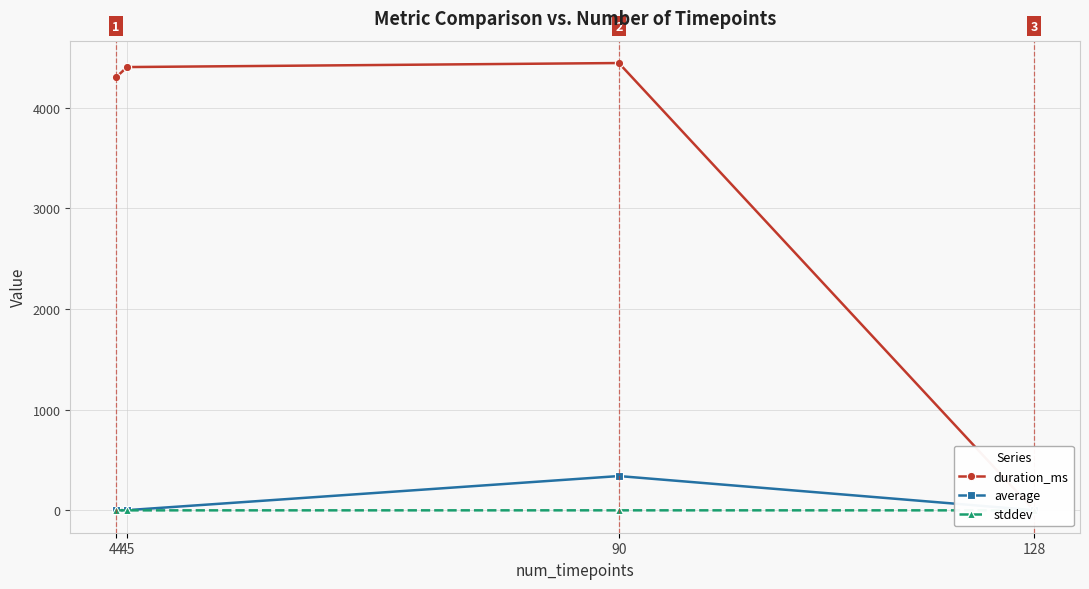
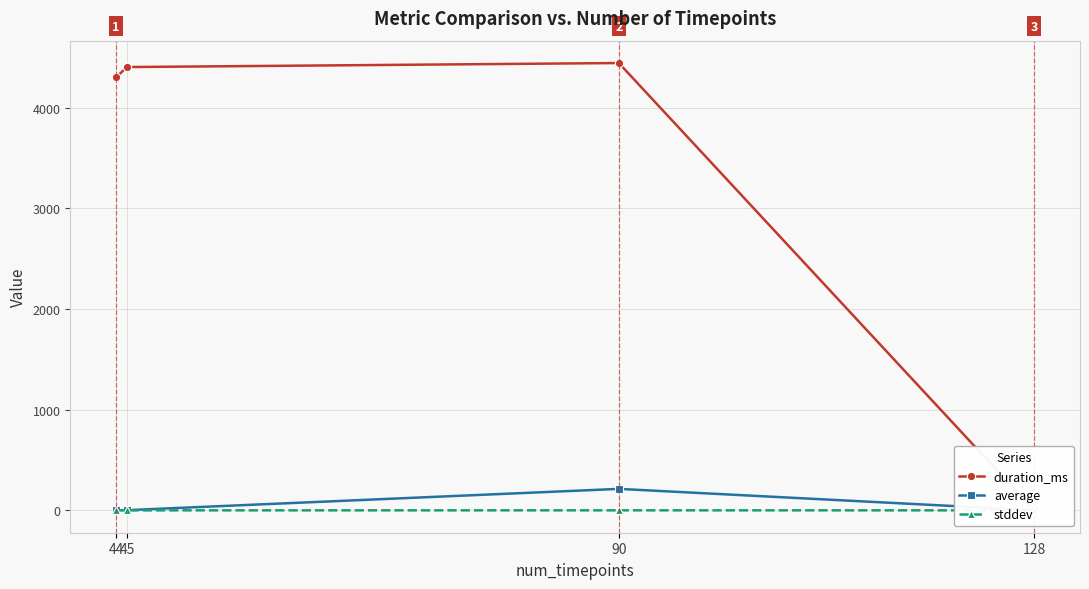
average, 90: 340 -> 210
